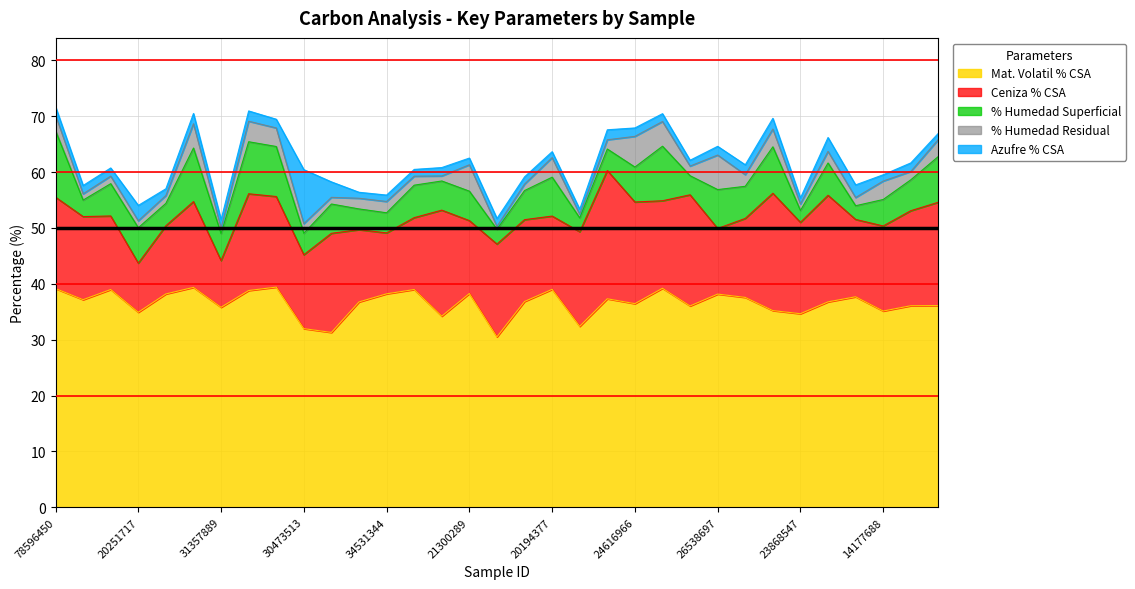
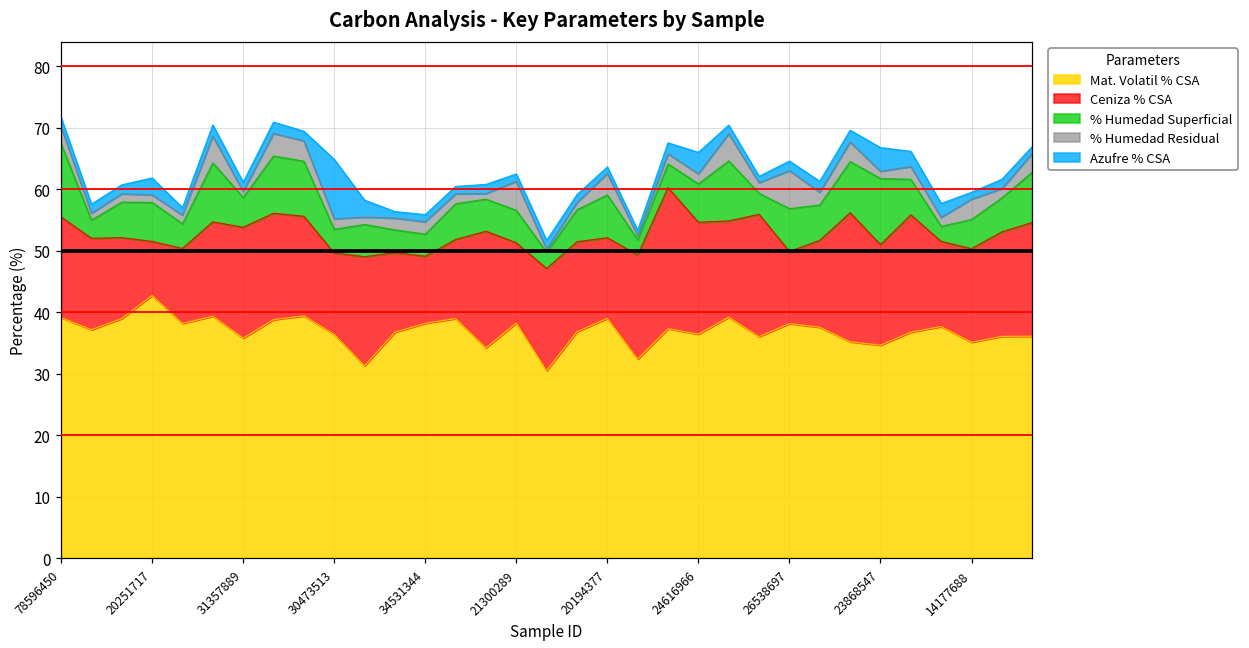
Mat. Volatil % CSA, 20251717: 35 -> 43
Ceniza % CSA, 31357889: 8 -> 18
Mat. Volatil % CSA, 30473513: 32 -> 36
% Humedad Residual, 24616966: 5 -> 2
Azufre % CSA, 24616966: 2 -> 3
% Humedad Superficial, 23868547: 2 -> 11
Azufre % CSA, 23868547: 1 -> 4
